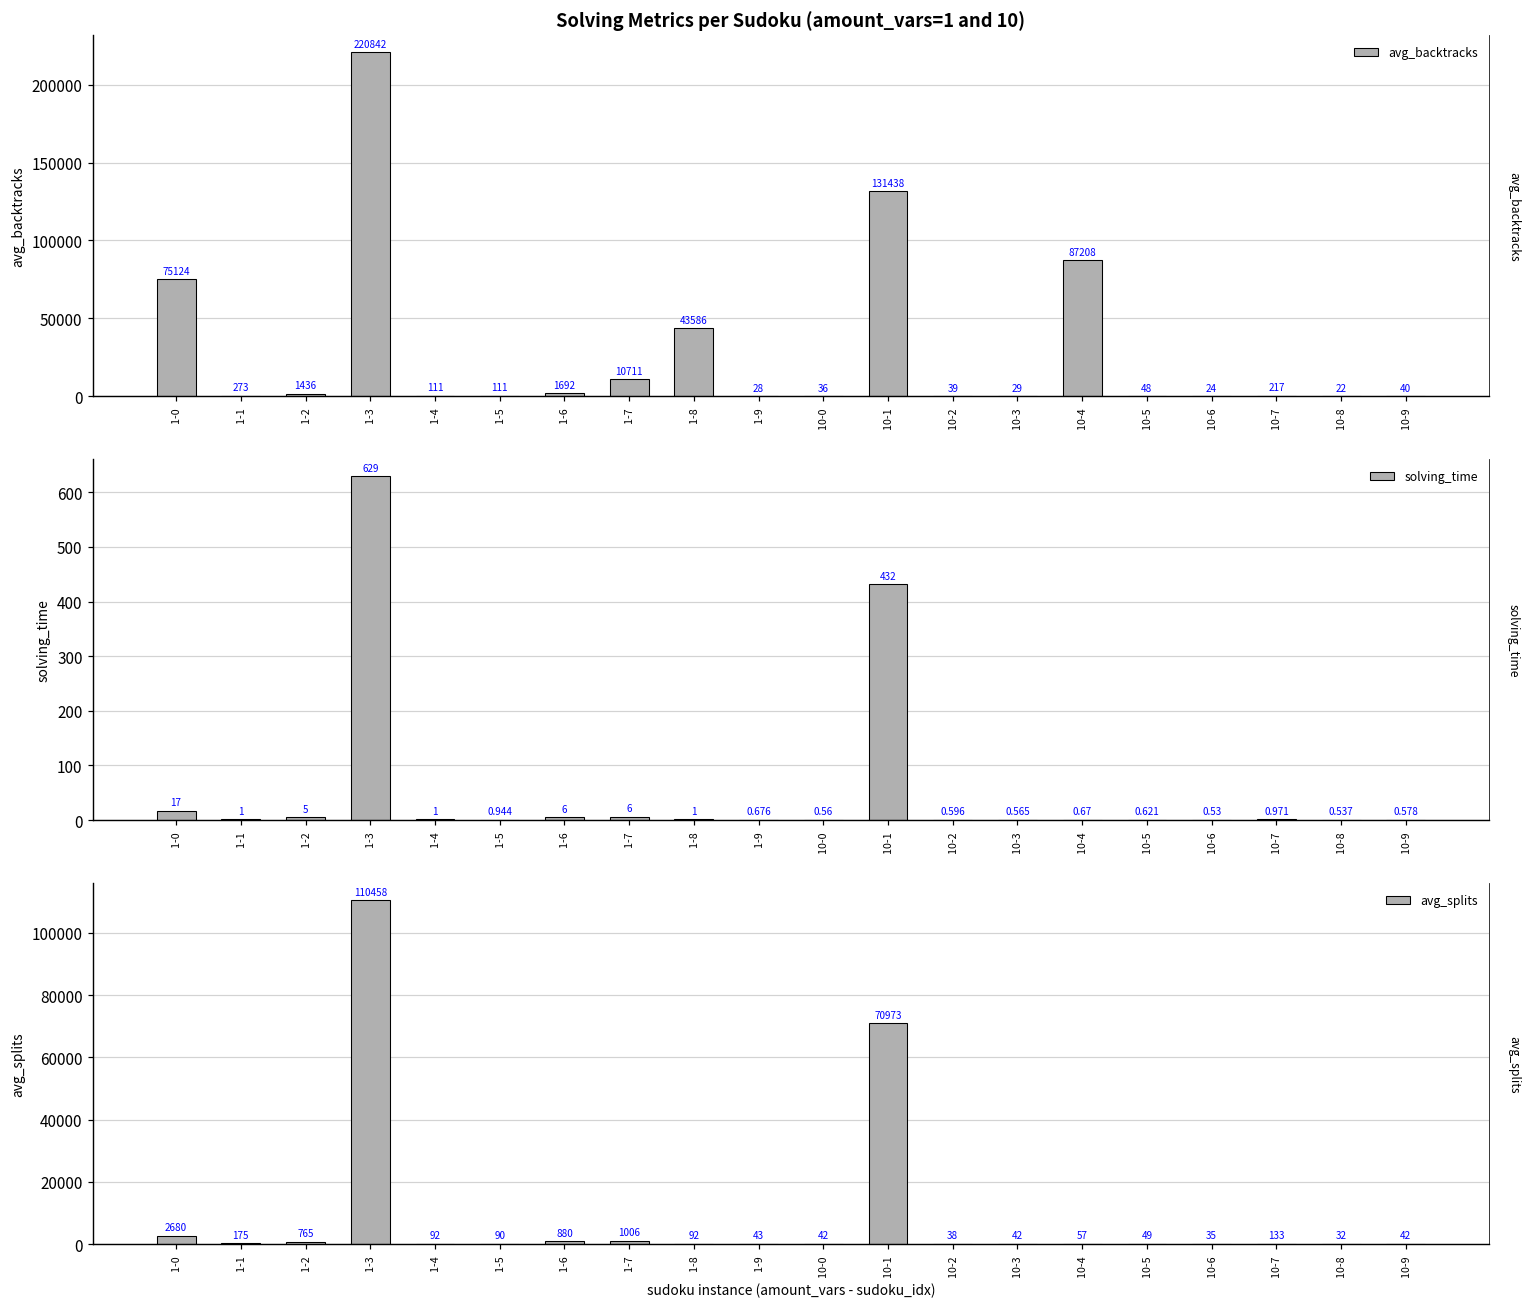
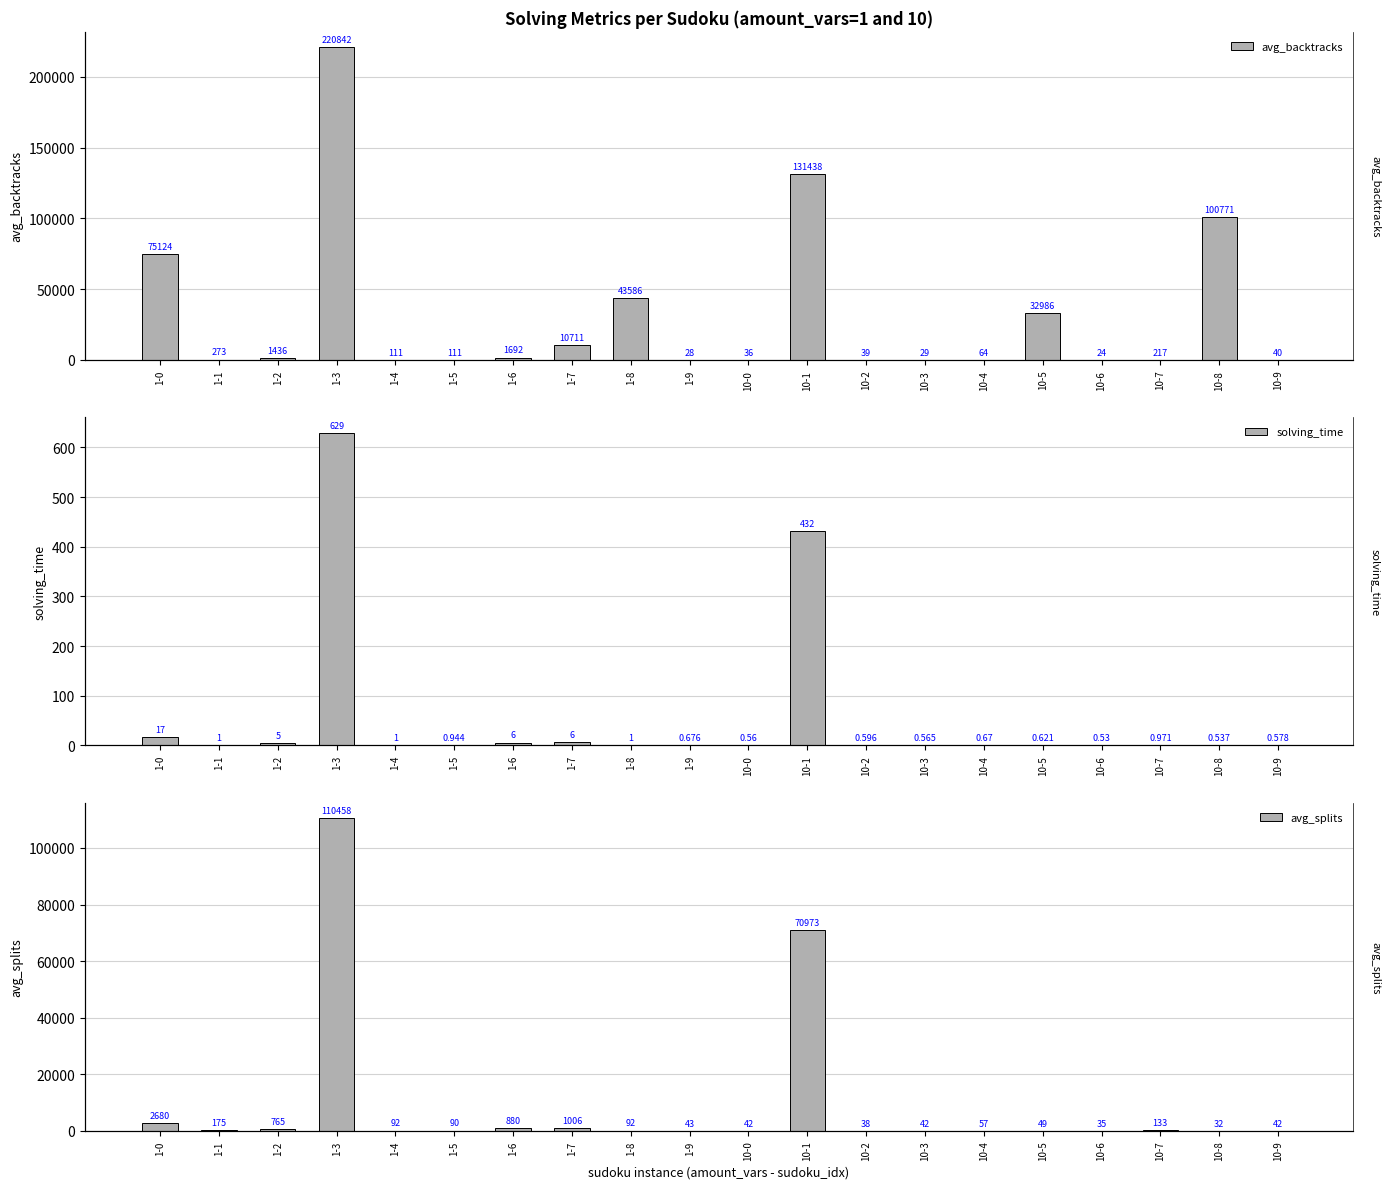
Solving Metrics per Sudoku (amount_vars=1 and 10), 10-4: 87208 -> 64
Solving Metrics per Sudoku (amount_vars=1 and 10), 10-5: 48 -> 32986
Solving Metrics per Sudoku (amount_vars=1 and 10), 10-8: 22 -> 100771
